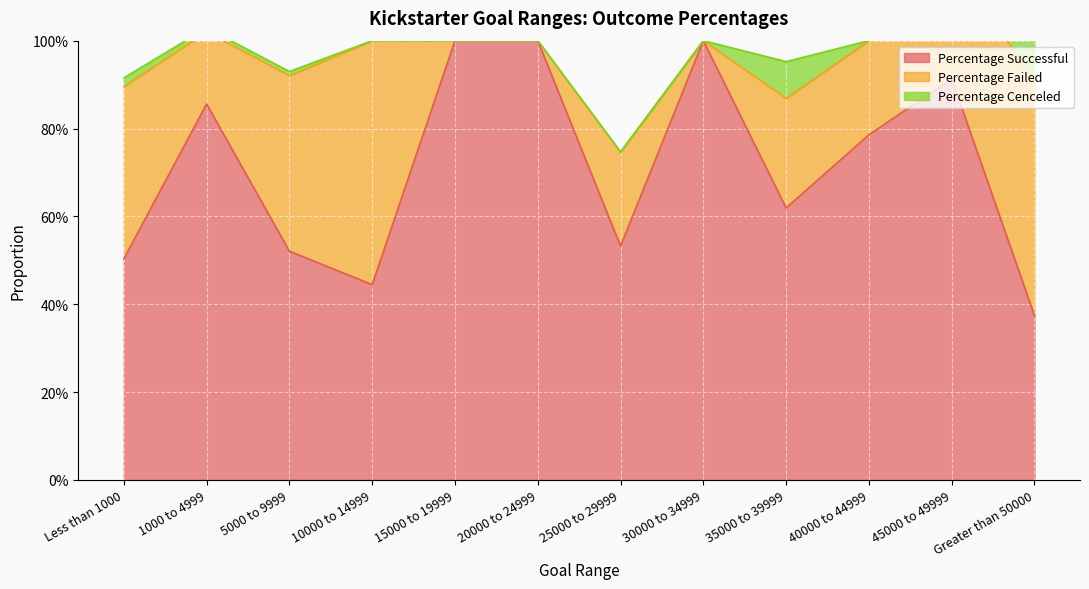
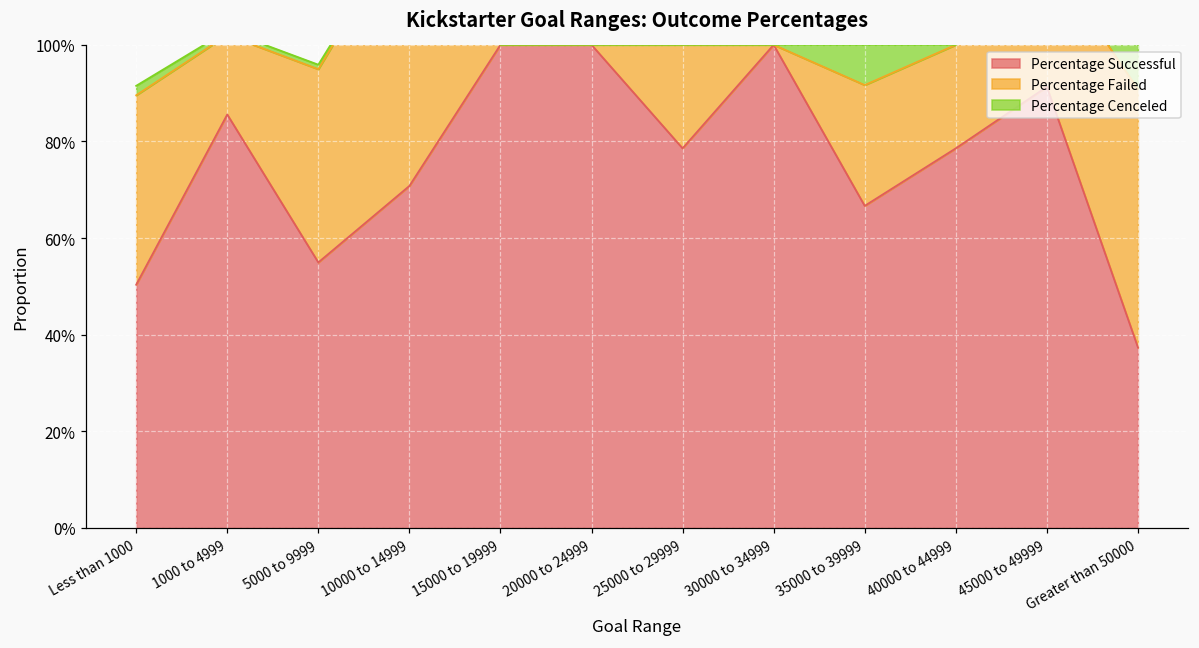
Percentage Successful, 5000 to 9999: 52% -> 55%
Percentage Successful, 10000 to 14999: 44% -> 71%
Percentage Successful, 25000 to 29999: 53% -> 79%
Percentage Successful, 35000 to 39999: 62% -> 67%
